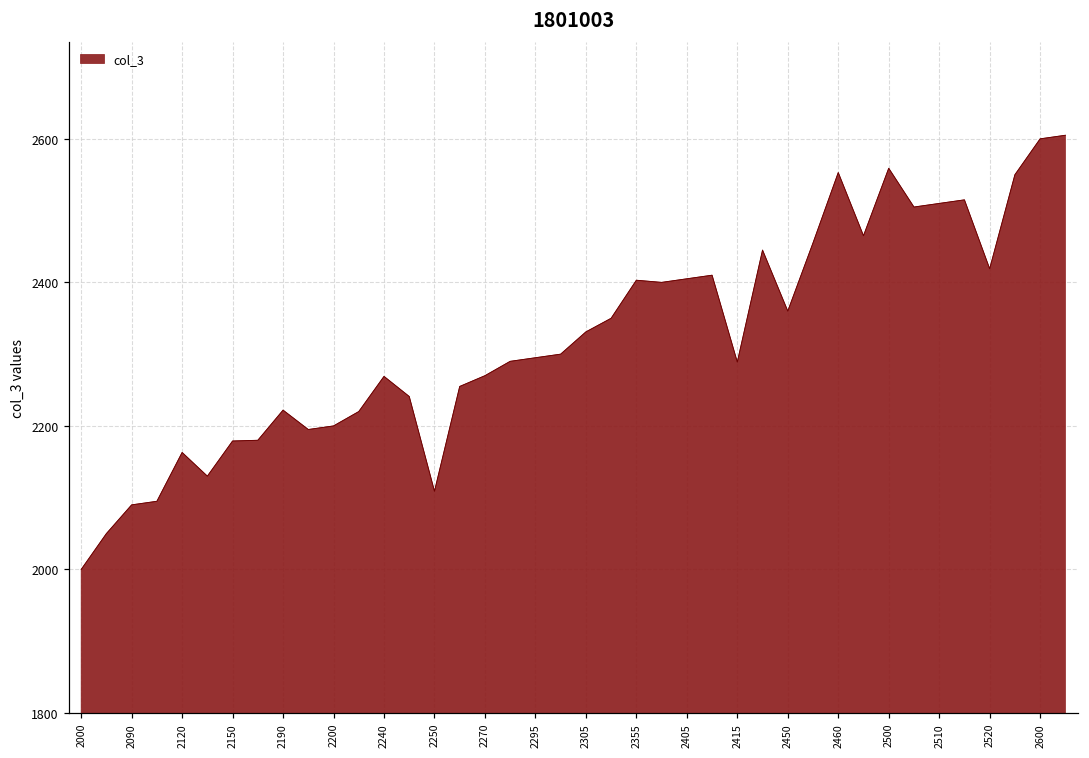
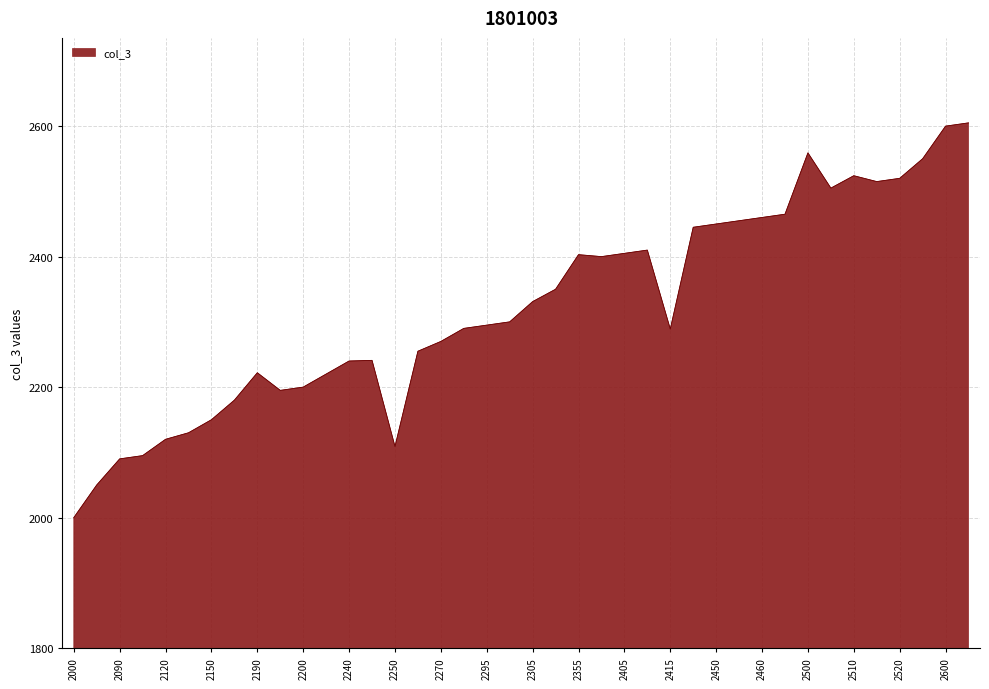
2120: 2160 -> 2120
2150: 2180 -> 2150
2240: 2270 -> 2240
2450: 2360 -> 2450
2460: 2550 -> 2460
2510: 2510 -> 2520
2520: 2420 -> 2520
